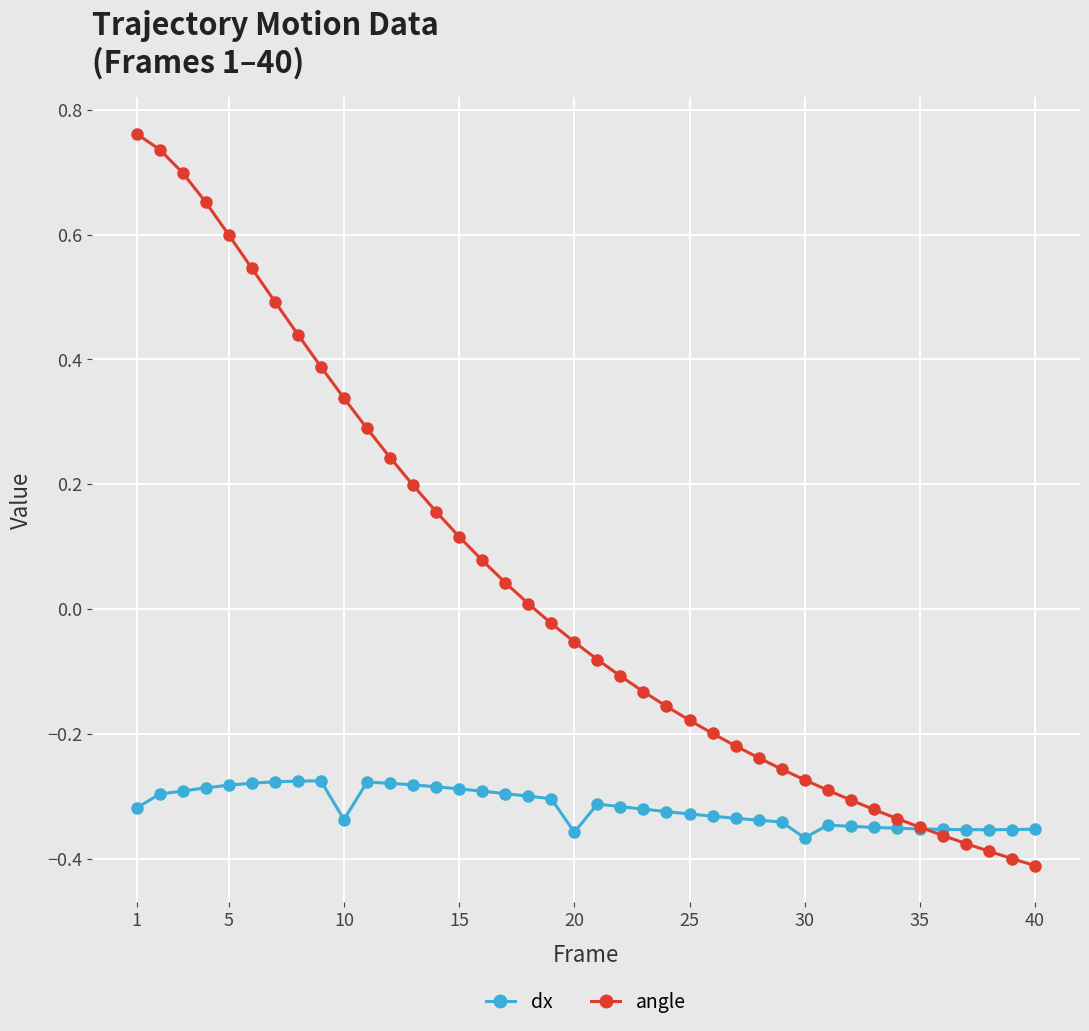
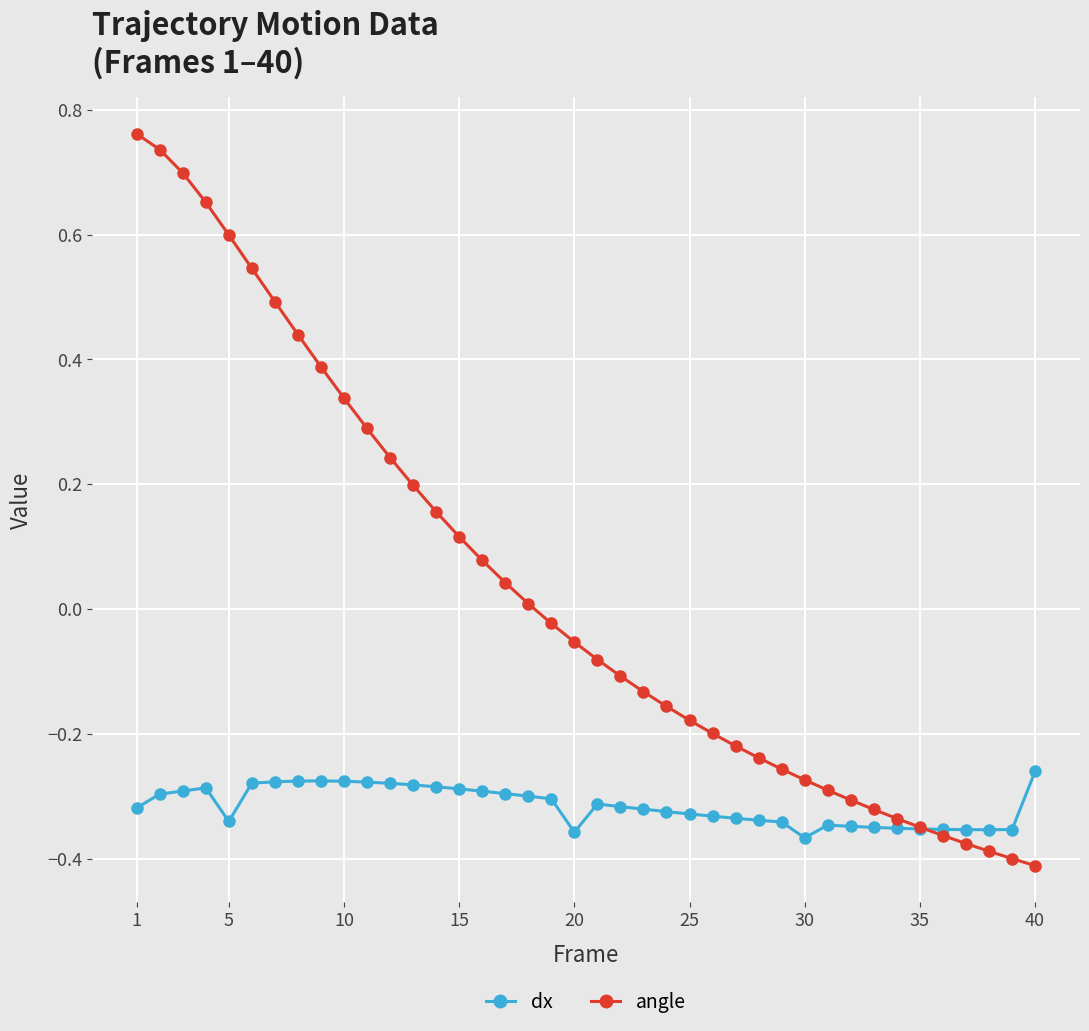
dx, 5: -0.28 -> -0.34
dx, 10: -0.34 -> -0.28
dx, 40: -0.35 -> -0.26
